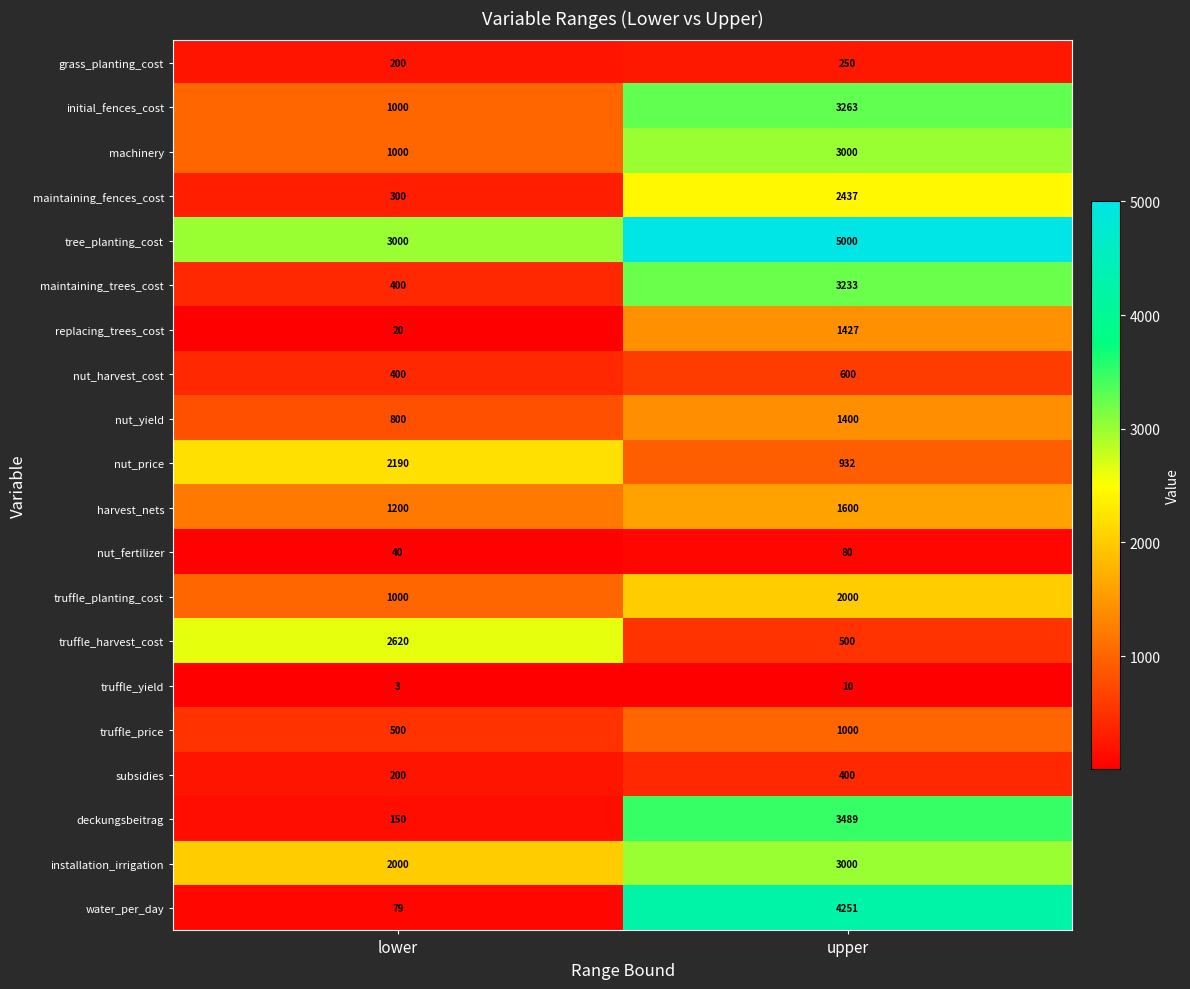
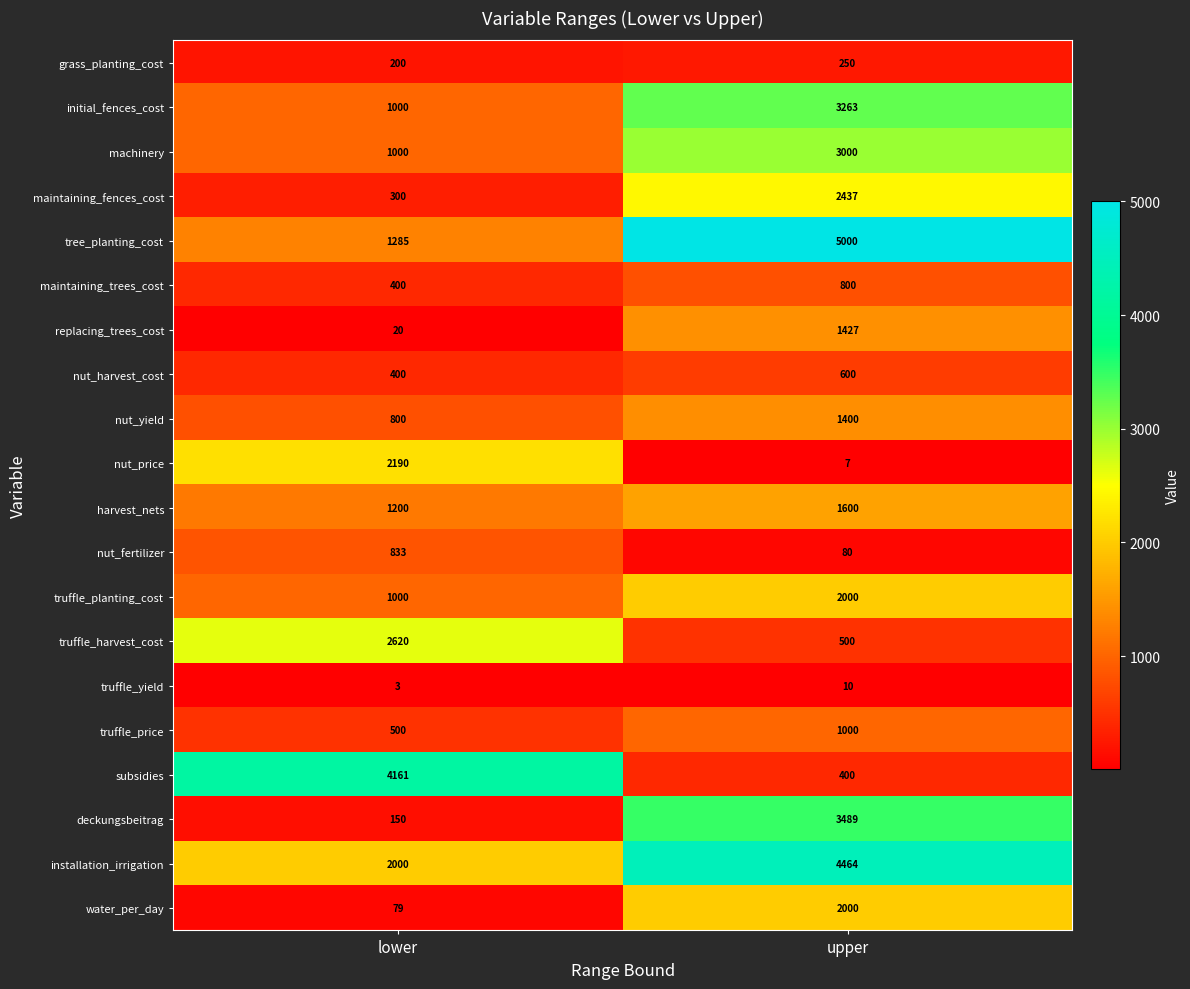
tree_planting_cost, lower: 3000 -> 1285
maintaining_trees_cost, upper: 3233 -> 800
nut_price, upper: 932 -> 7
nut_fertilizer, lower: 40 -> 833
subsidies, lower: 200 -> 4161
installation_irrigation, upper: 3000 -> 4464
water_per_day, upper: 4251 -> 2000
